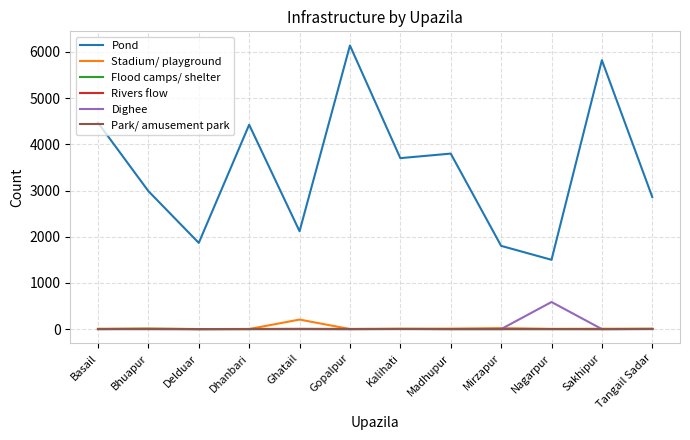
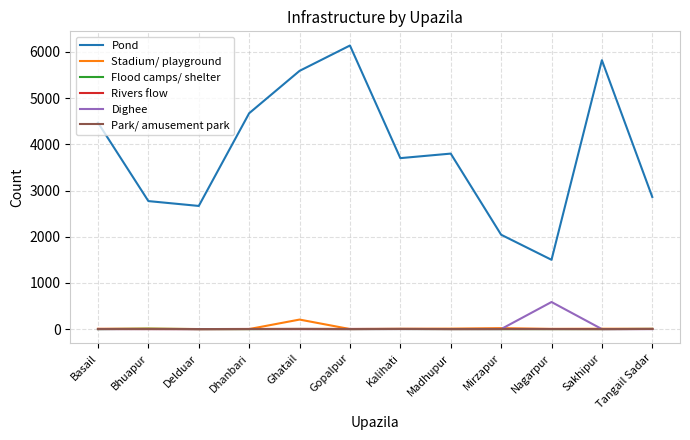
Pond, Bhuapur: 3000 -> 2800
Pond, Delduar: 1900 -> 2700
Pond, Dhanbari: 4400 -> 4700
Pond, Ghatail: 2100 -> 5600
Pond, Mirzapur: 1800 -> 2000
